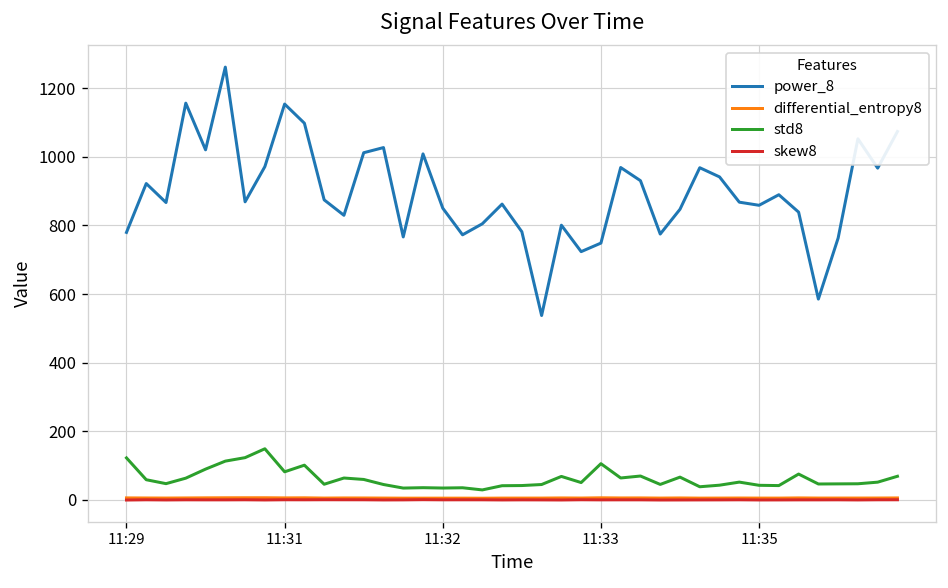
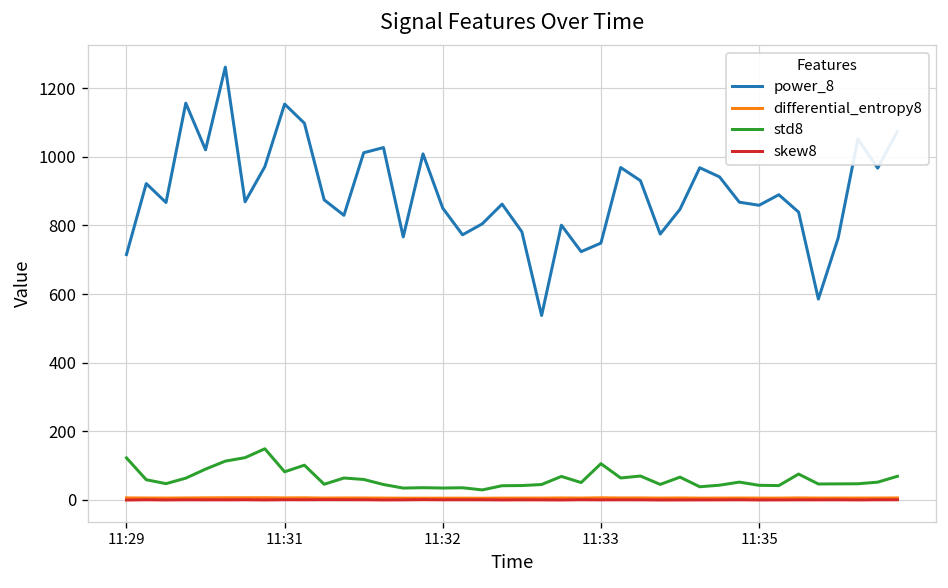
power_8, 11:29: 780 -> 720
